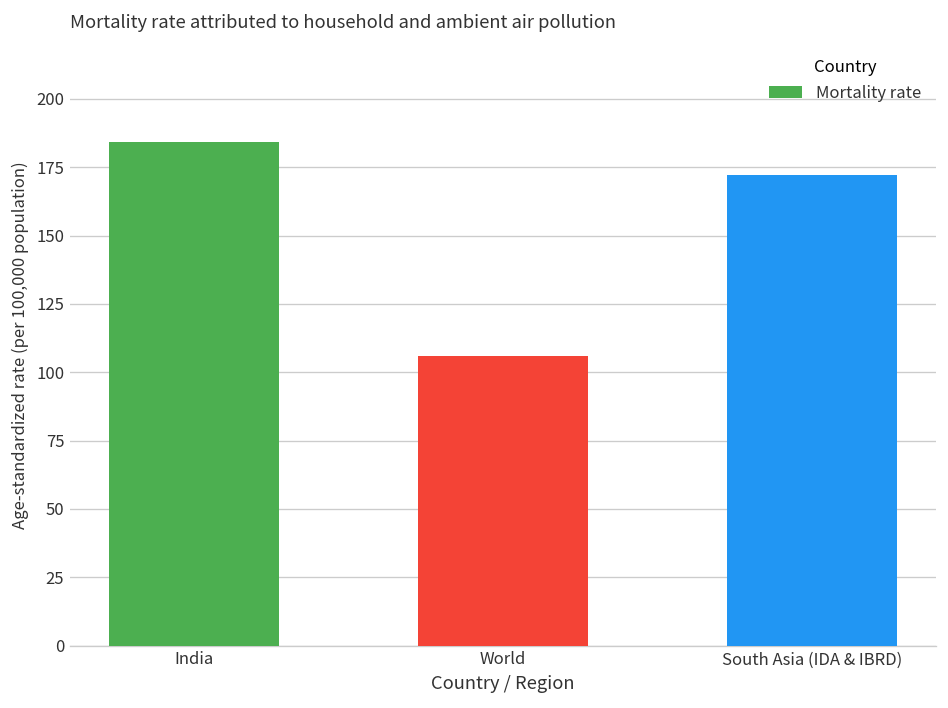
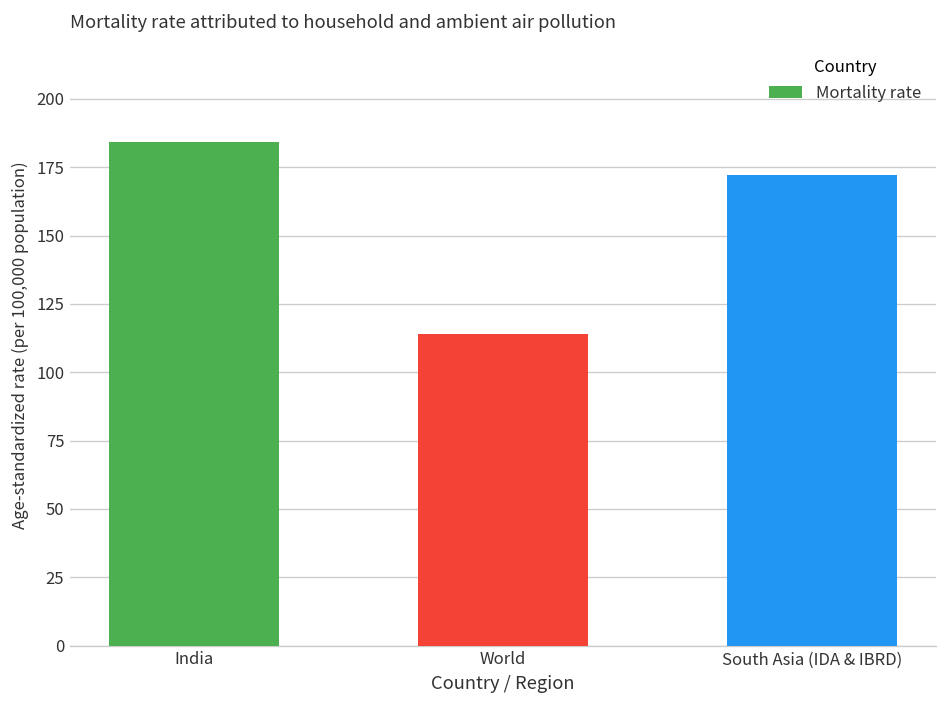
World: 106 -> 114
